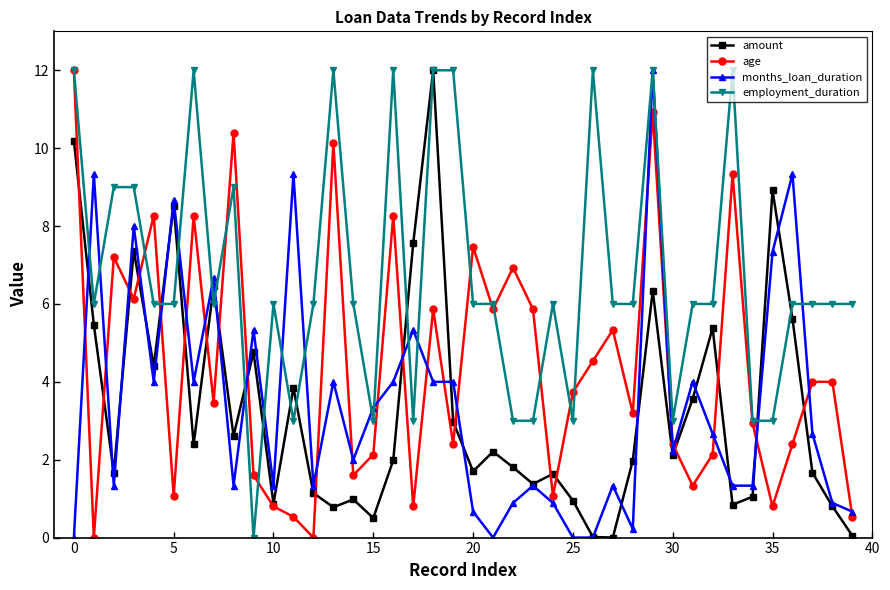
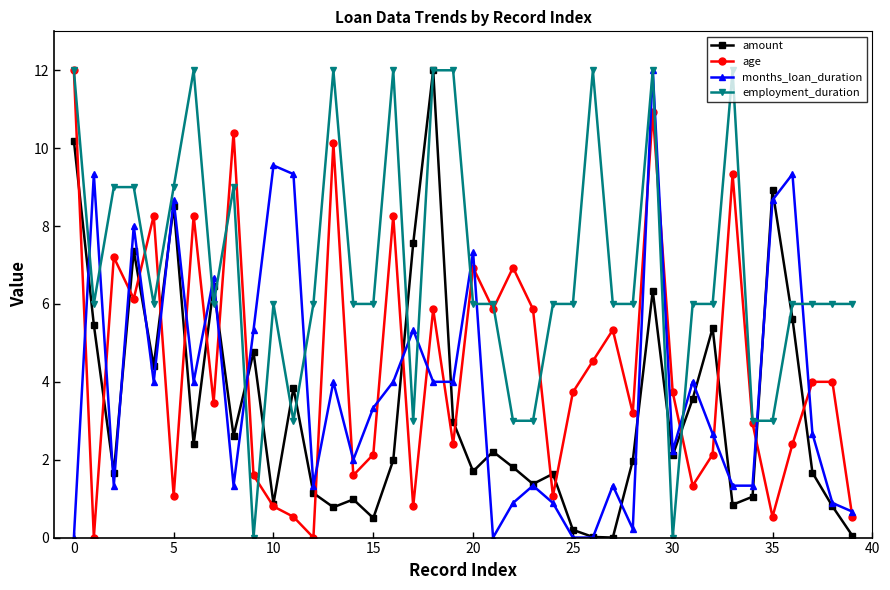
employment_duration, 5: 6.0 -> 9.0
months_loan_duration, 10: 1.3 -> 9.6
employment_duration, 15: 3.0 -> 6.0
age, 20: 7.5 -> 6.9
months_loan_duration, 20: 0.7 -> 7.3
amount, 25: 1.0 -> 0.2
employment_duration, 25: 3.0 -> 6.0
age, 30: 2.4 -> 3.7
employment_duration, 30: 3.0 -> 0.0
age, 35: 0.8 -> 0.5
months_loan_duration, 35: 7.3 -> 8.7
